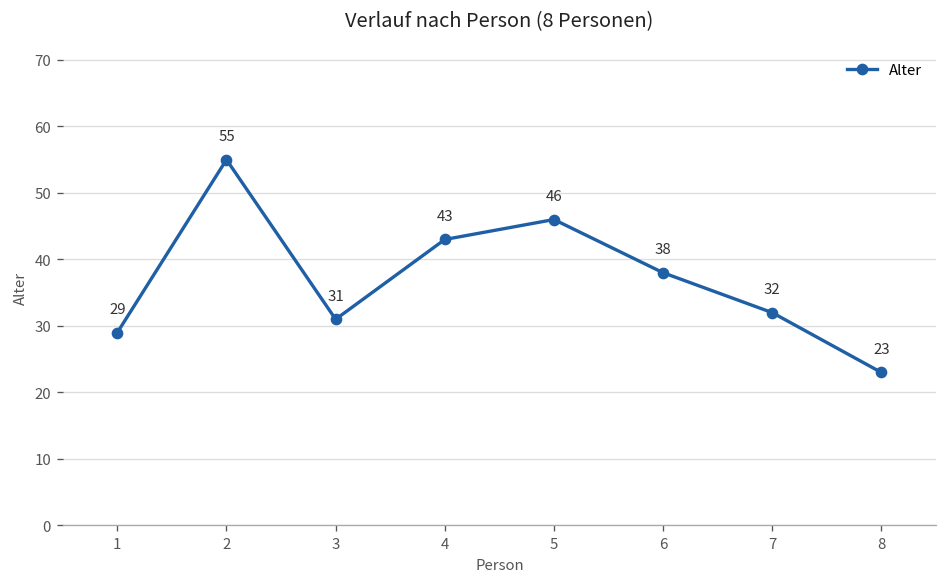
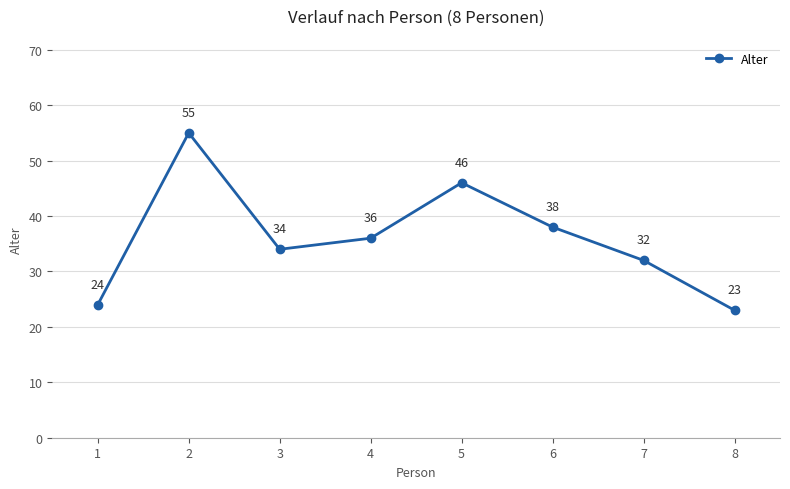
1: 29 -> 24
3: 31 -> 34
4: 43 -> 36
